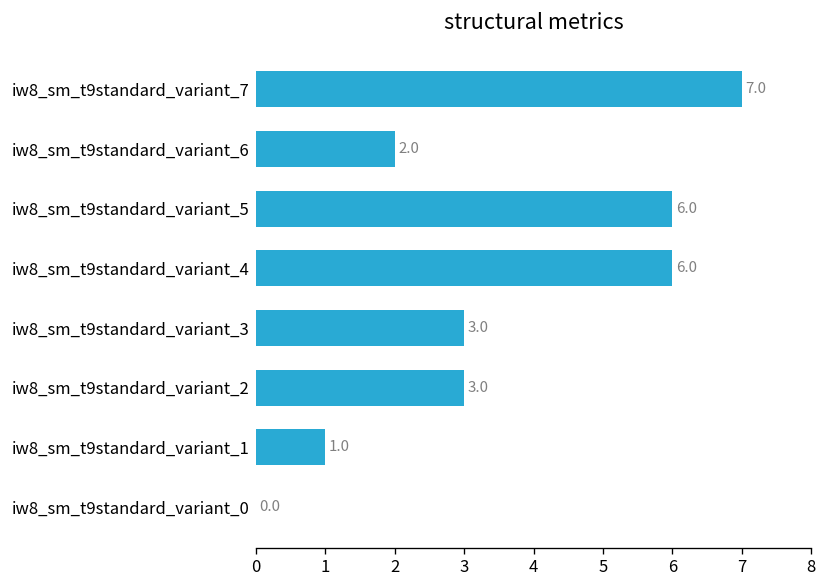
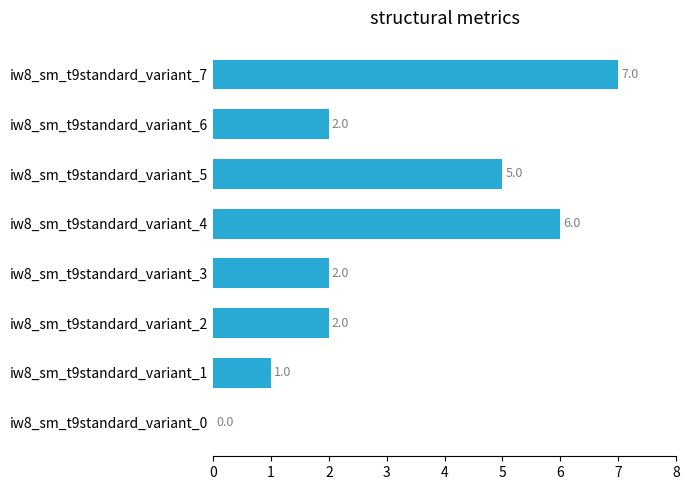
iw8_sm_t9standard_variant_5: 6.0 -> 5.0
iw8_sm_t9standard_variant_3: 3.0 -> 2.0
iw8_sm_t9standard_variant_2: 3.0 -> 2.0
